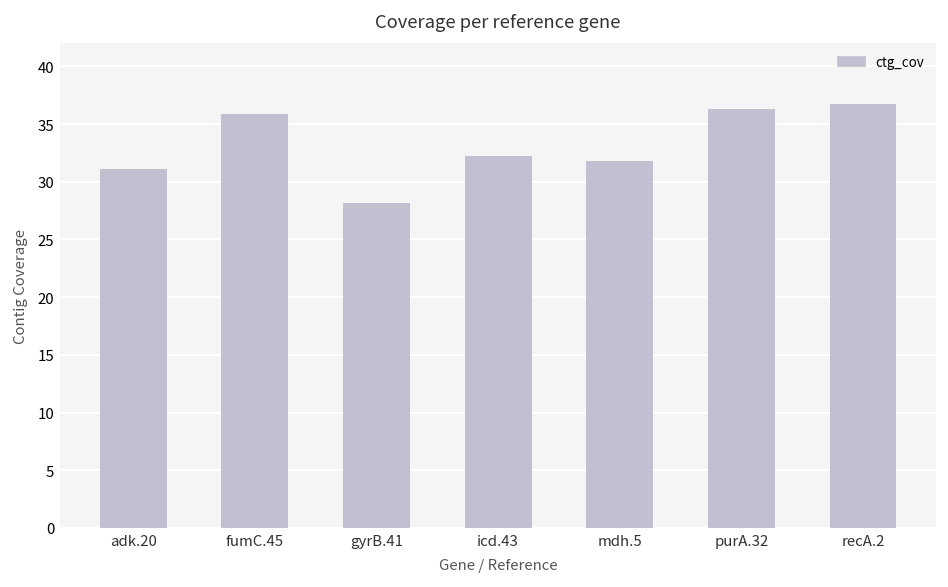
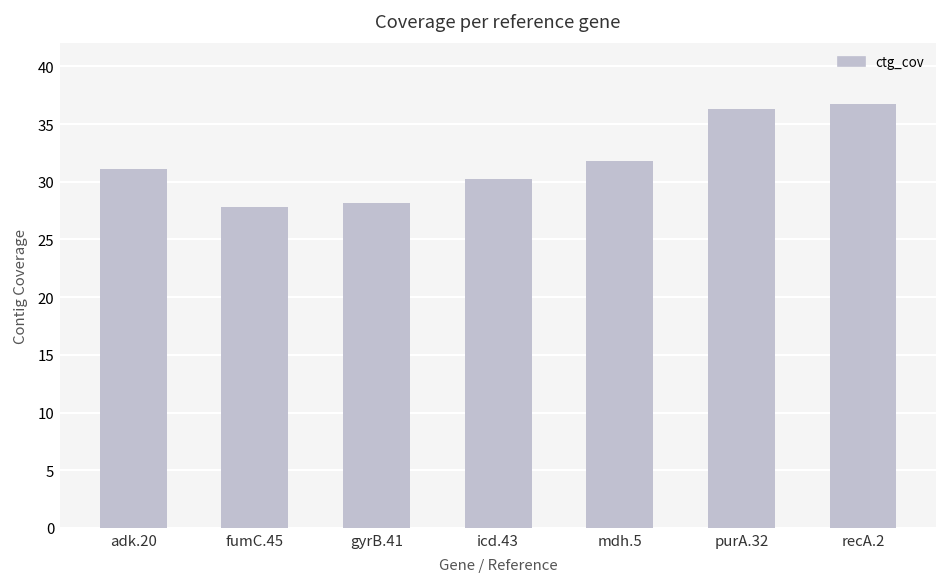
fumC.45: 36 -> 28
icd.43: 32 -> 30
